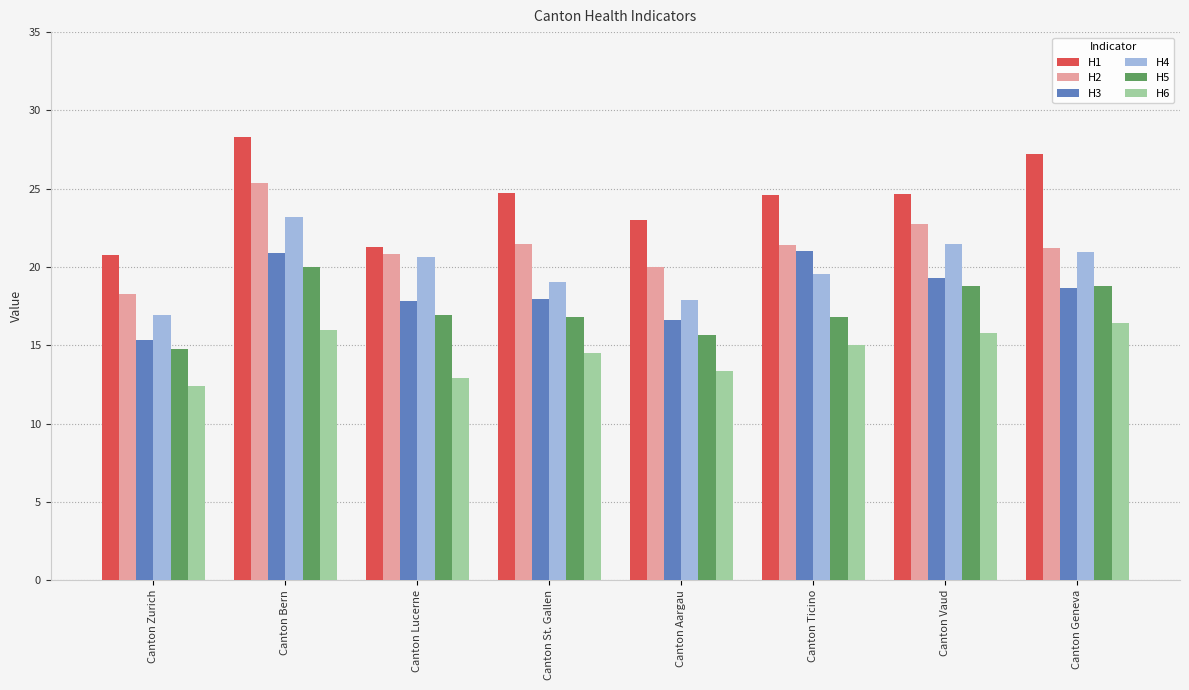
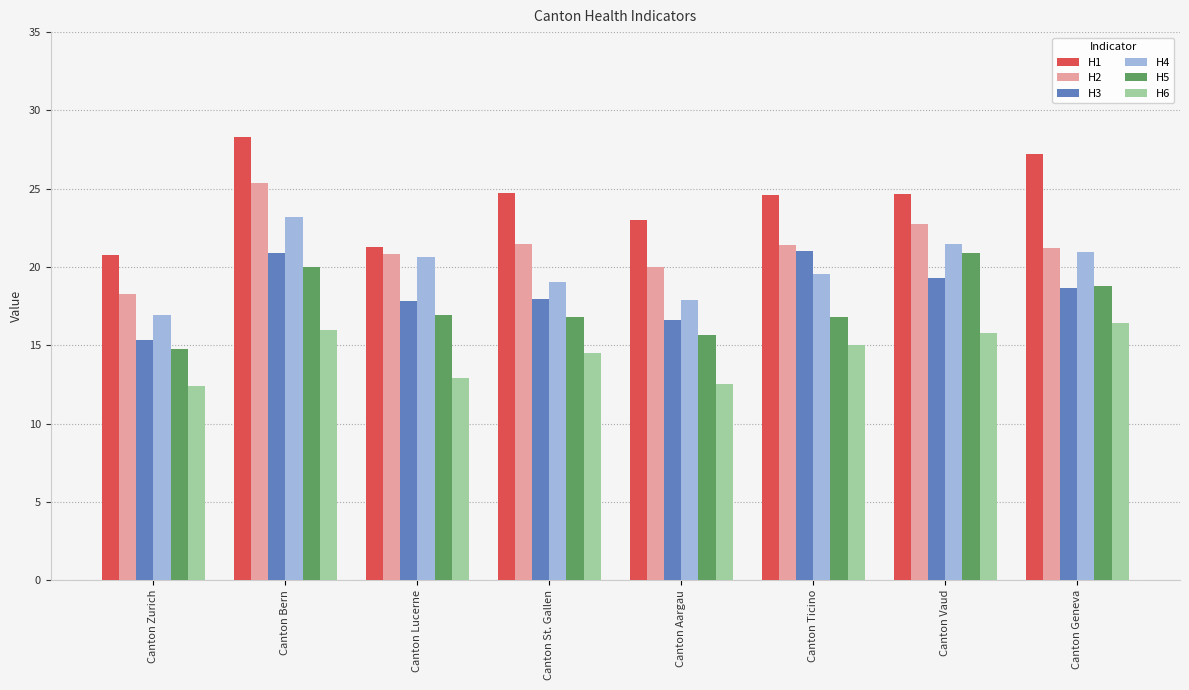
H6, Canton Aargau: 13.4 -> 12.5
H5, Canton Vaud: 18.8 -> 20.9
